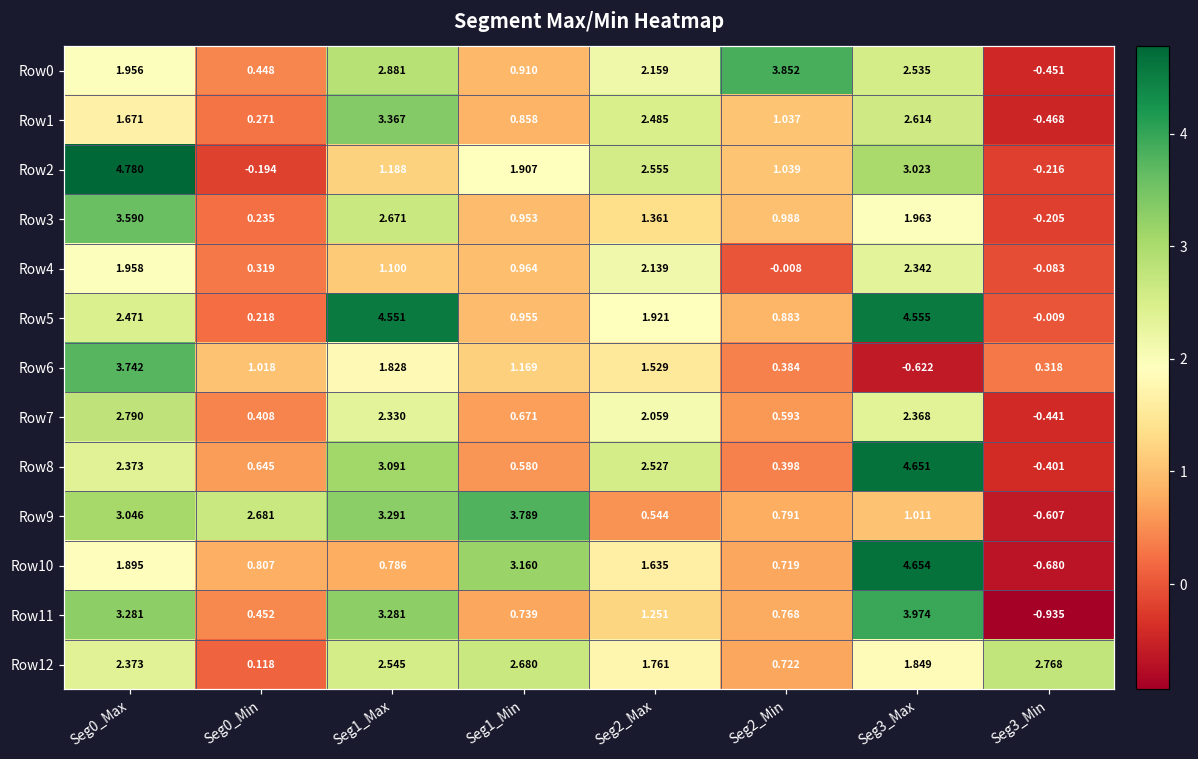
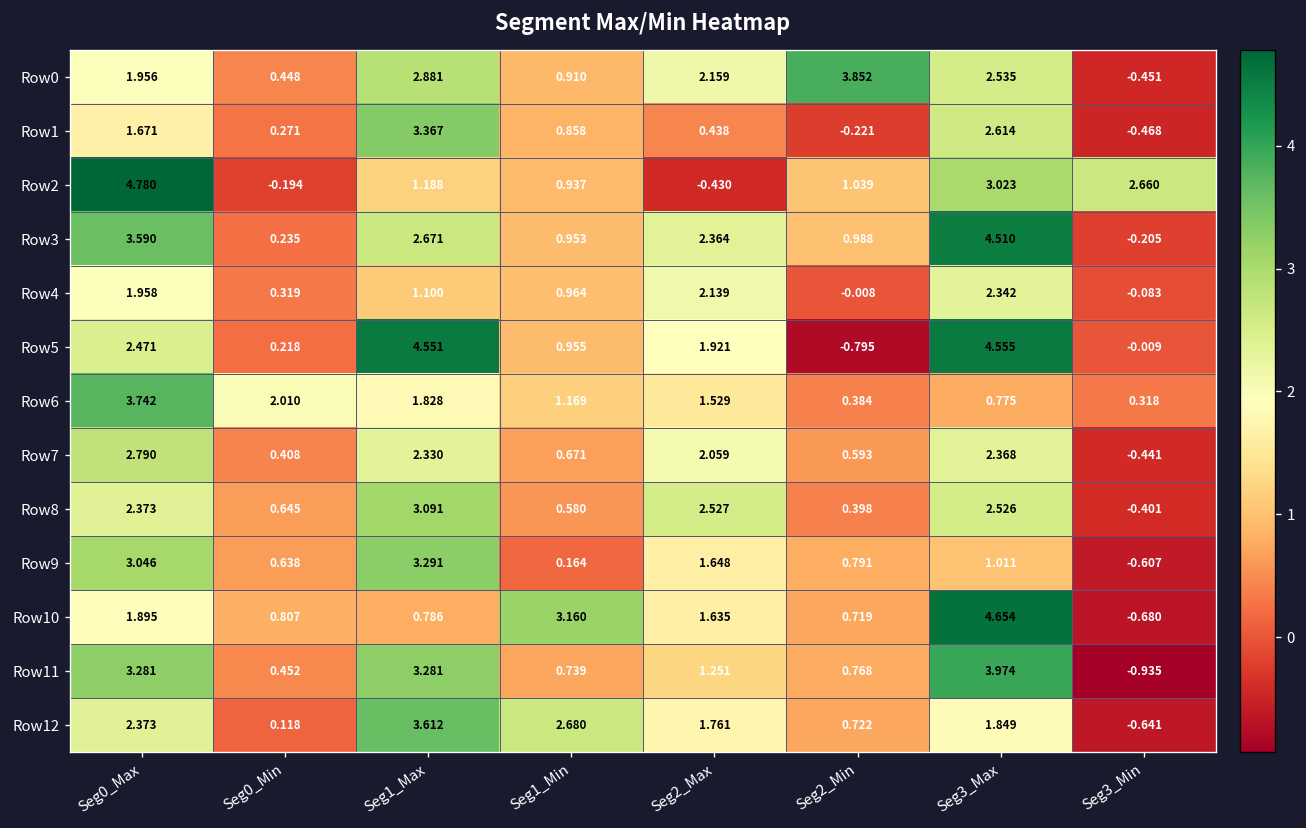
Row1, Seg2_Max: 2.485 -> 0.438
Row1, Seg2_Min: 1.037 -> -0.221
Row2, Seg1_Min: 1.907 -> 0.937
Row2, Seg2_Max: 2.555 -> -0.430
Row2, Seg3_Min: -0.216 -> 2.660
Row3, Seg2_Max: 1.361 -> 2.364
Row3, Seg3_Max: 1.963 -> 4.510
Row5, Seg2_Min: 0.883 -> -0.795
Row6, Seg0_Min: 1.018 -> 2.010
Row6, Seg3_Max: -0.622 -> 0.775
Row8, Seg3_Max: 4.651 -> 2.526
Row9, Seg0_Min: 2.681 -> 0.638
Row9, Seg1_Min: 3.789 -> 0.164
Row9, Seg2_Max: 0.544 -> 1.648
Row12, Seg1_Max: 2.545 -> 3.612
Row12, Seg3_Min: 2.768 -> -0.641
